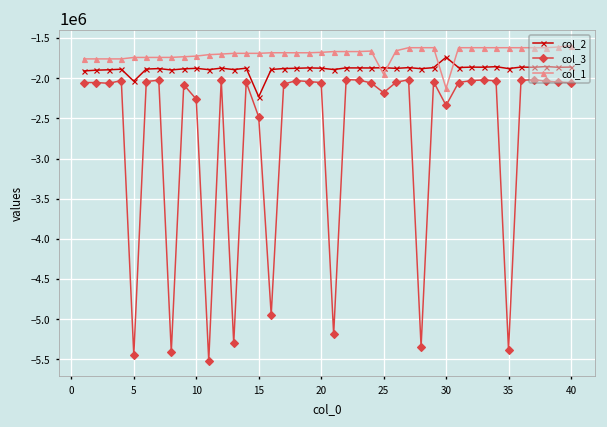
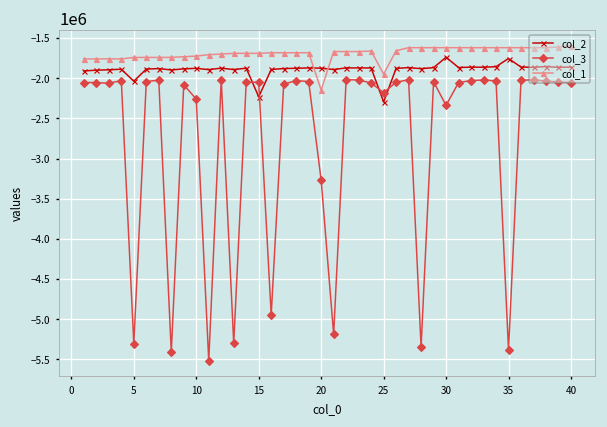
col_3, 5: -5400000 -> -5300000
col_3, 15: -2500000 -> -2100000
col_3, 20: -2100000 -> -3300000
col_1, 20: -1700000 -> -2100000
col_2, 25: -1900000 -> -2300000
col_1, 30: -2100000 -> -1600000
col_2, 35: -1900000 -> -1800000
